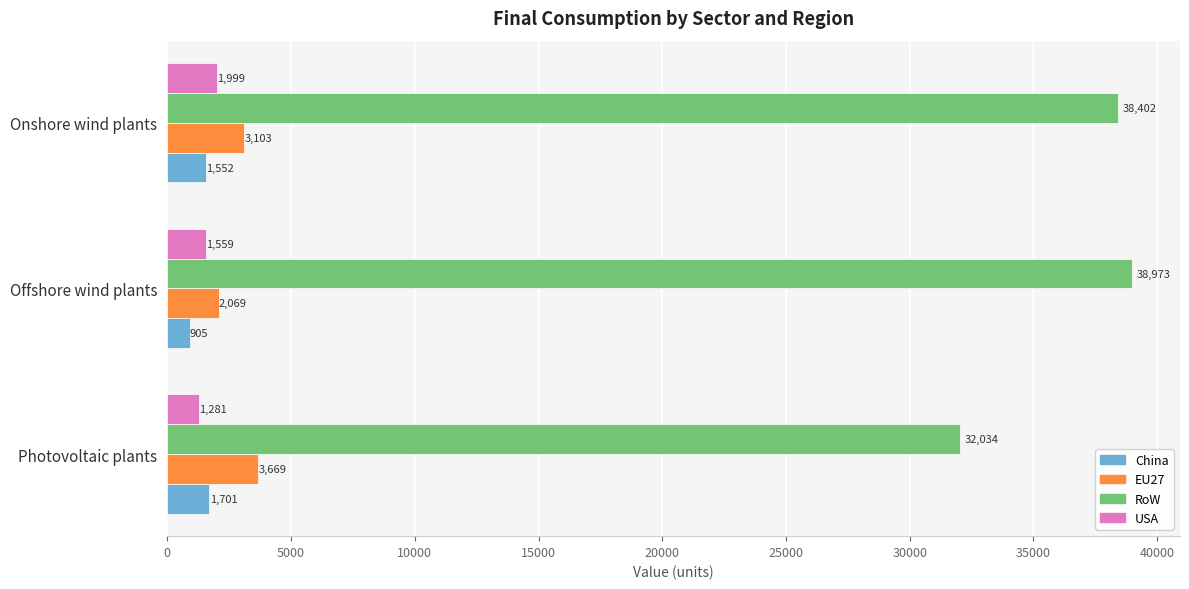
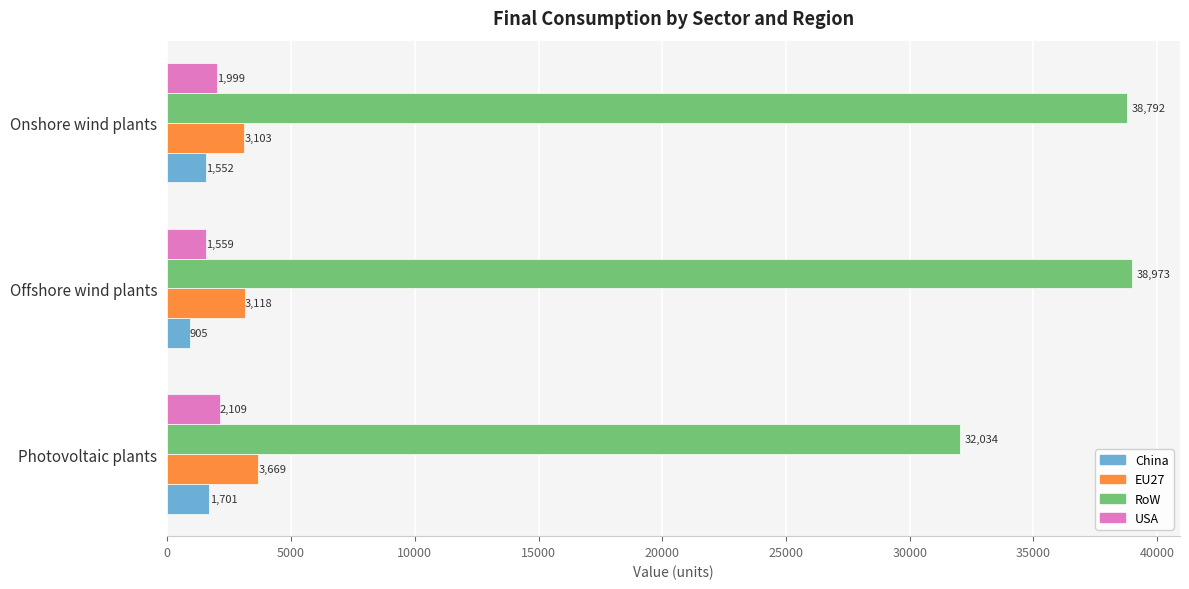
RoW, Onshore wind plants: 38,402 -> 38,792
EU27, Offshore wind plants: 2,069 -> 3,118
USA, Photovoltaic plants: 1,281 -> 2,109
